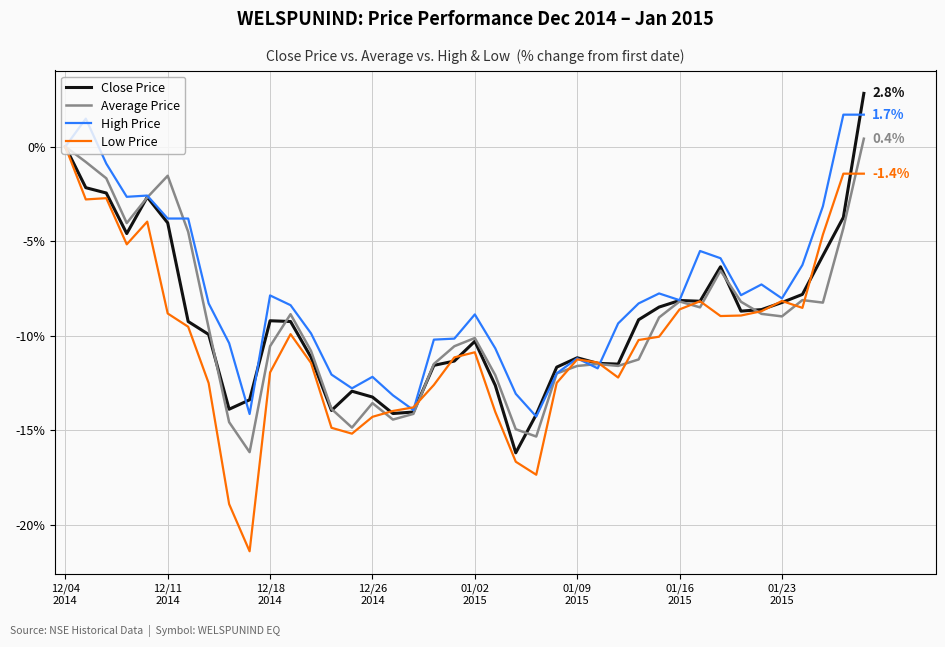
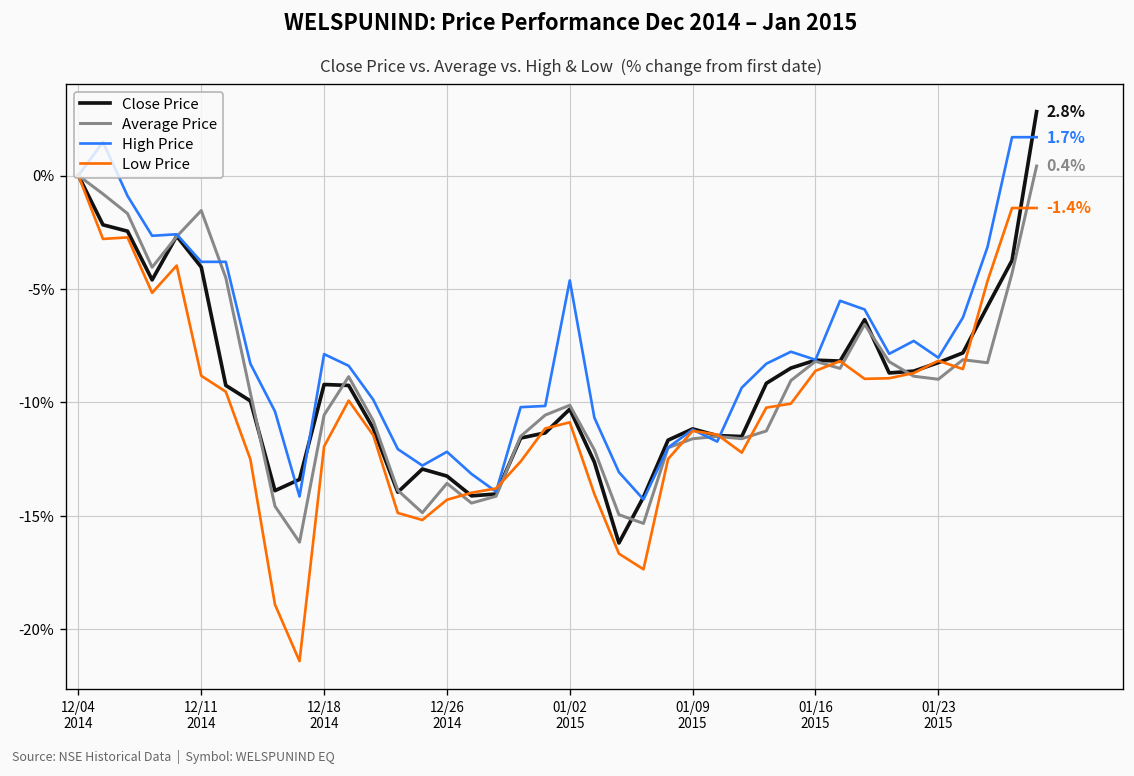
High Price, 01/02 2015: -8.9% -> -4.6%
